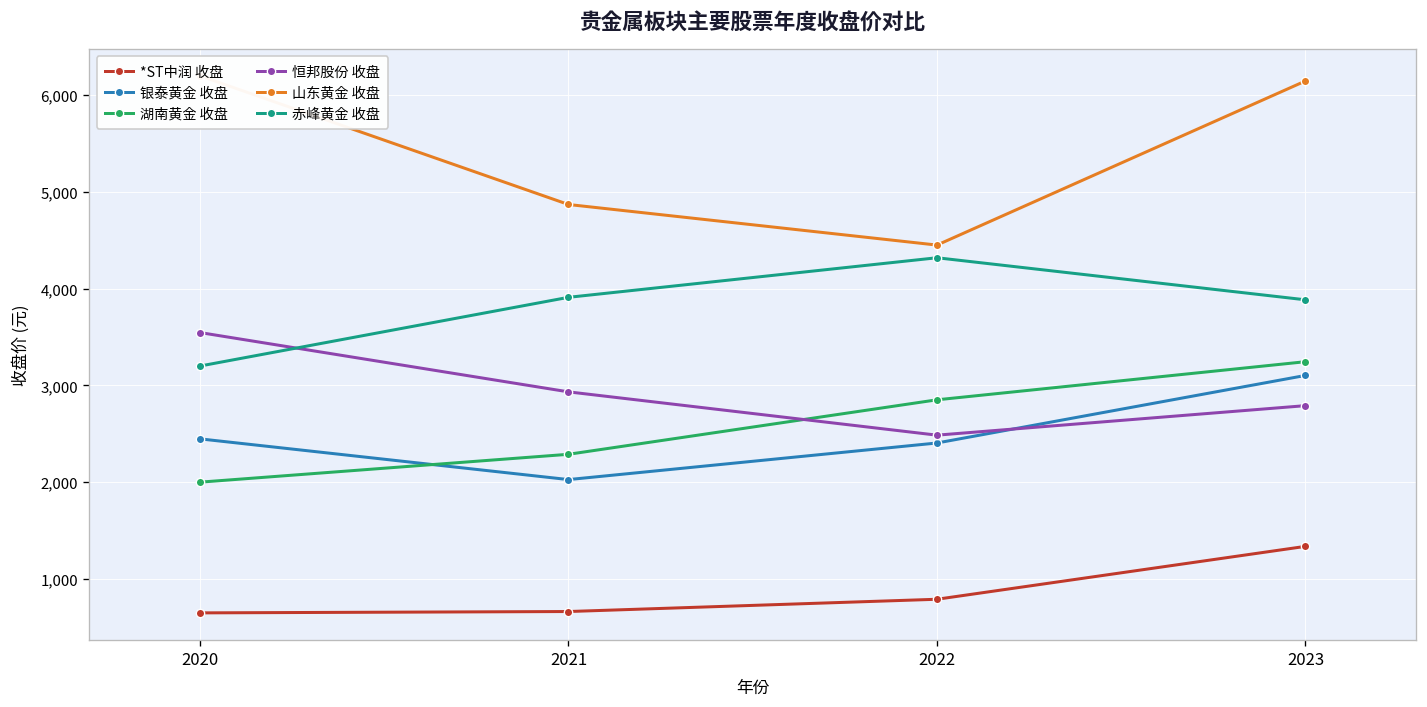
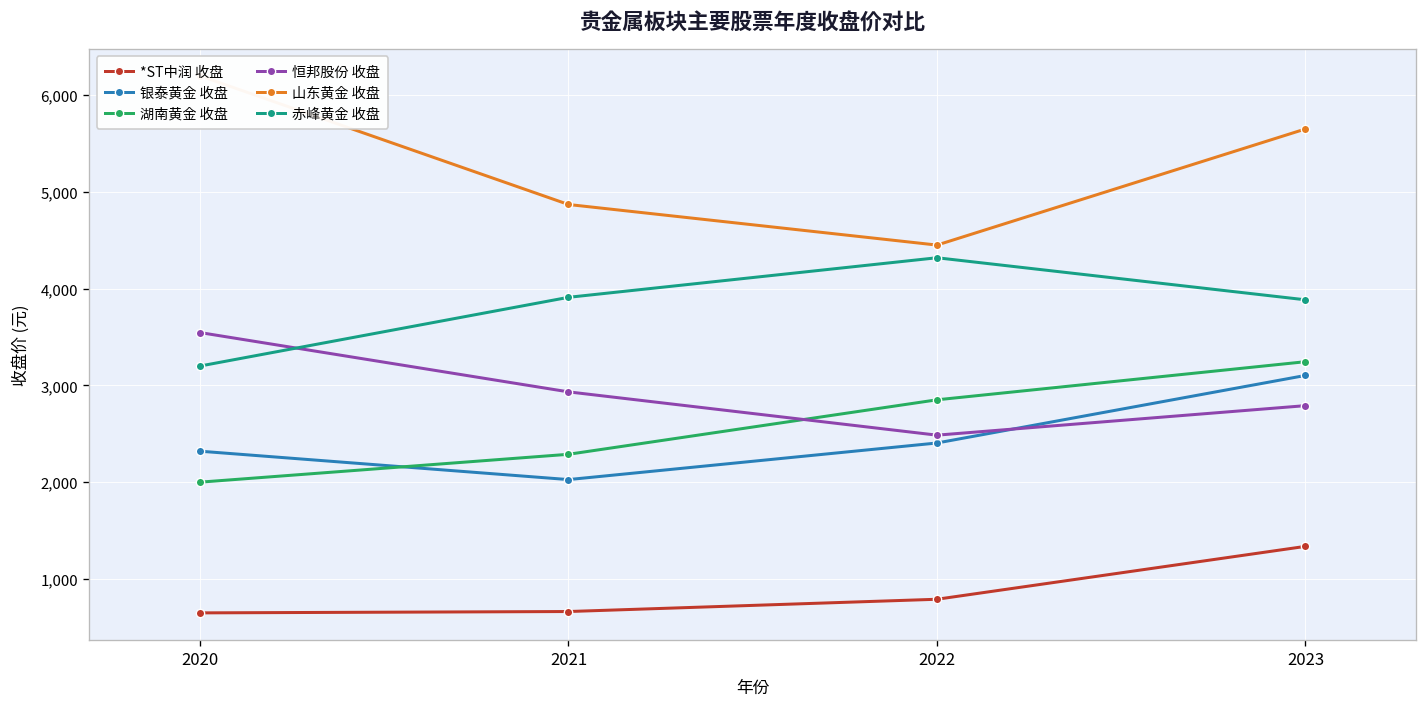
银泰黄金 收盘, 2020: 2,400 -> 2,300
山东黄金 收盘, 2023: 6,100 -> 5,700
